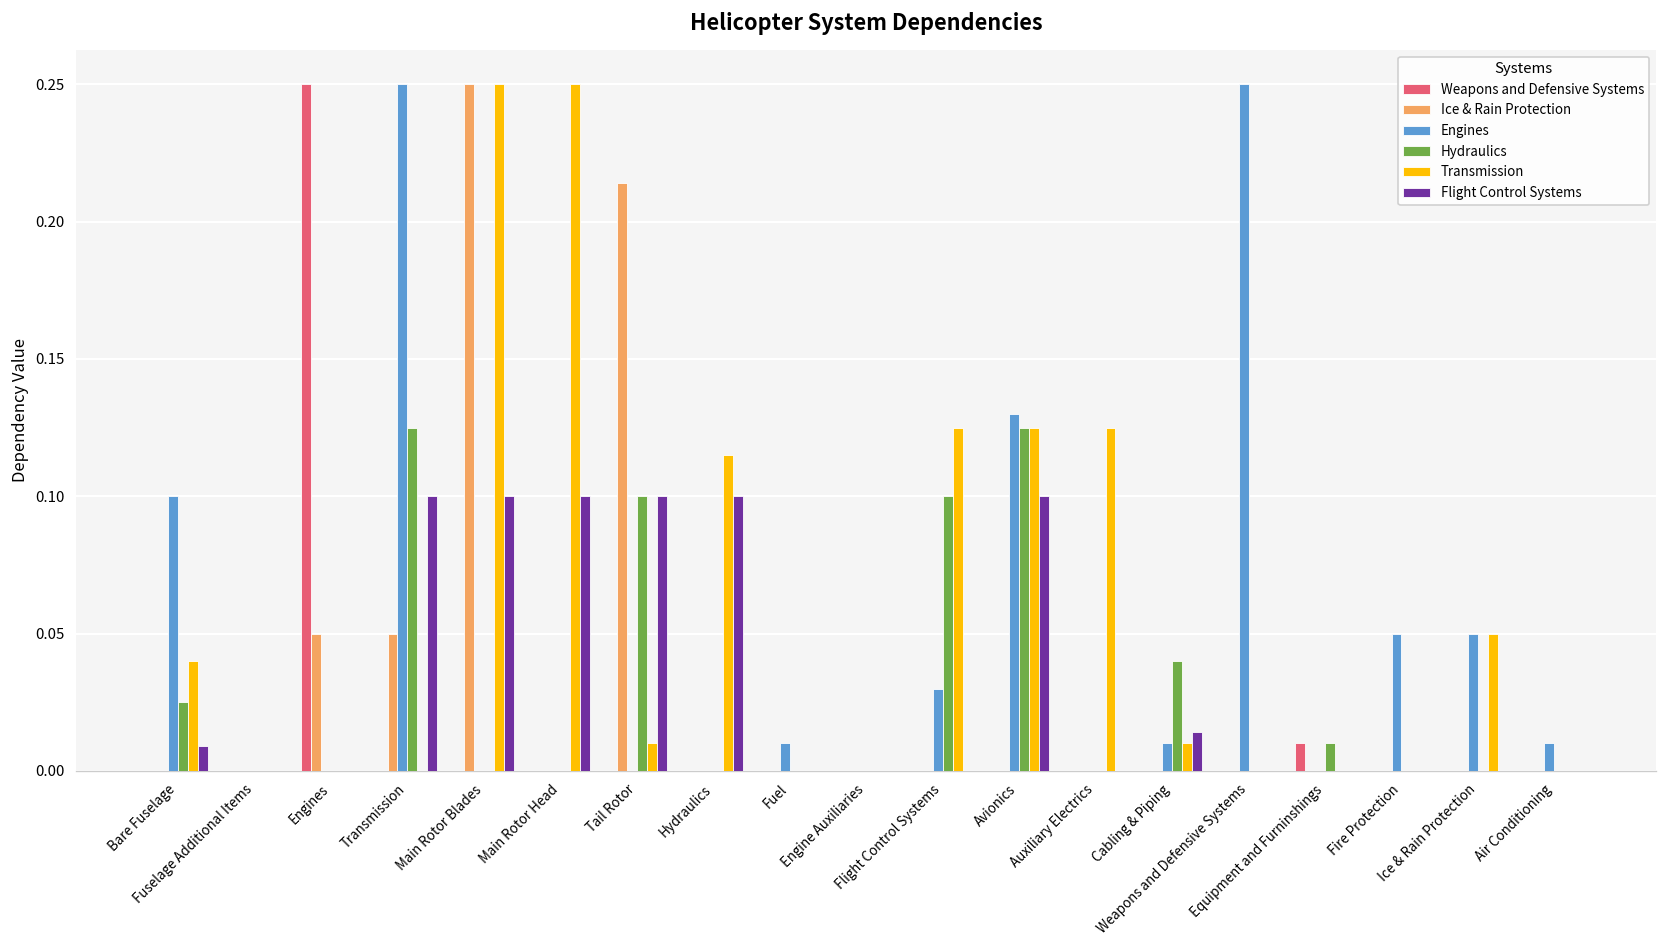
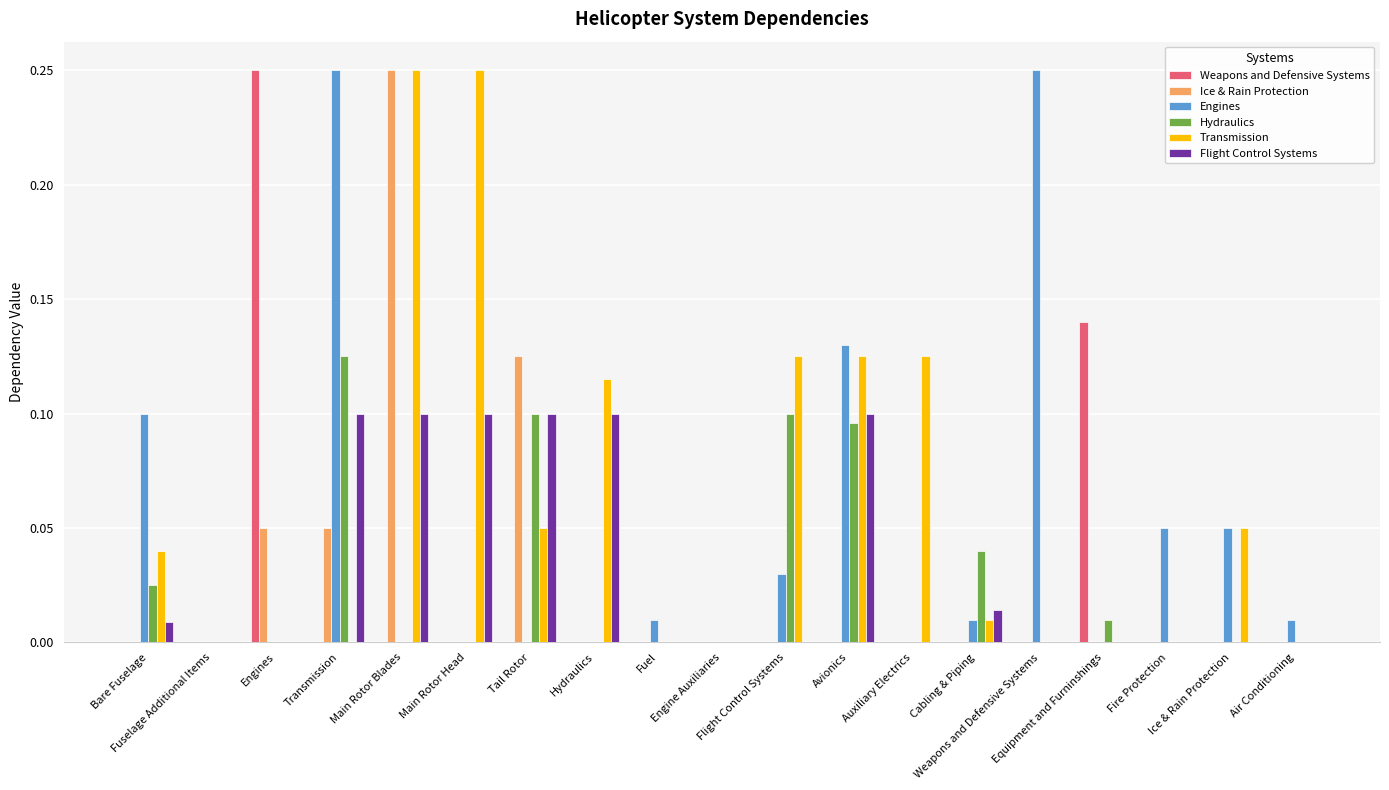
Ice & Rain Protection, Tail Rotor: 0.214 -> 0.125
Transmission, Tail Rotor: 0.01 -> 0.05
Hydraulics, Avionics: 0.125 -> 0.096
Weapons and Defensive Systems, Equipment and Furninshings: 0.01 -> 0.14
